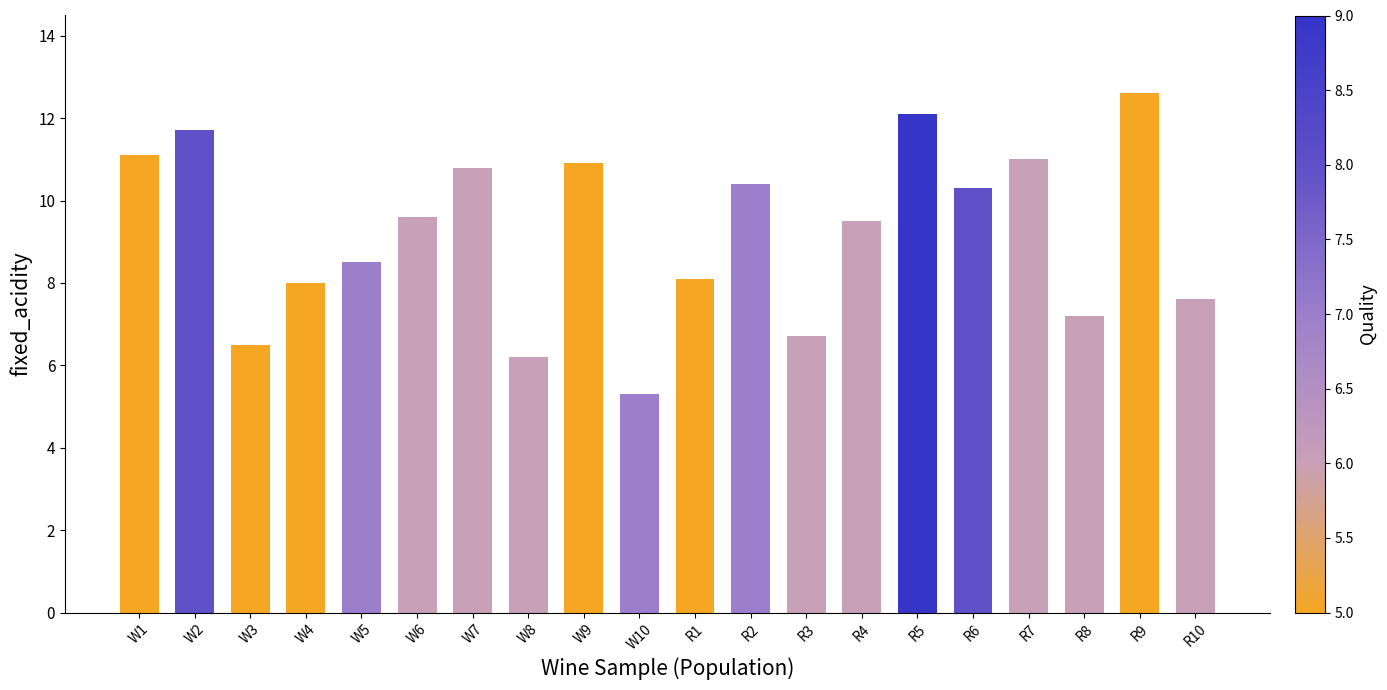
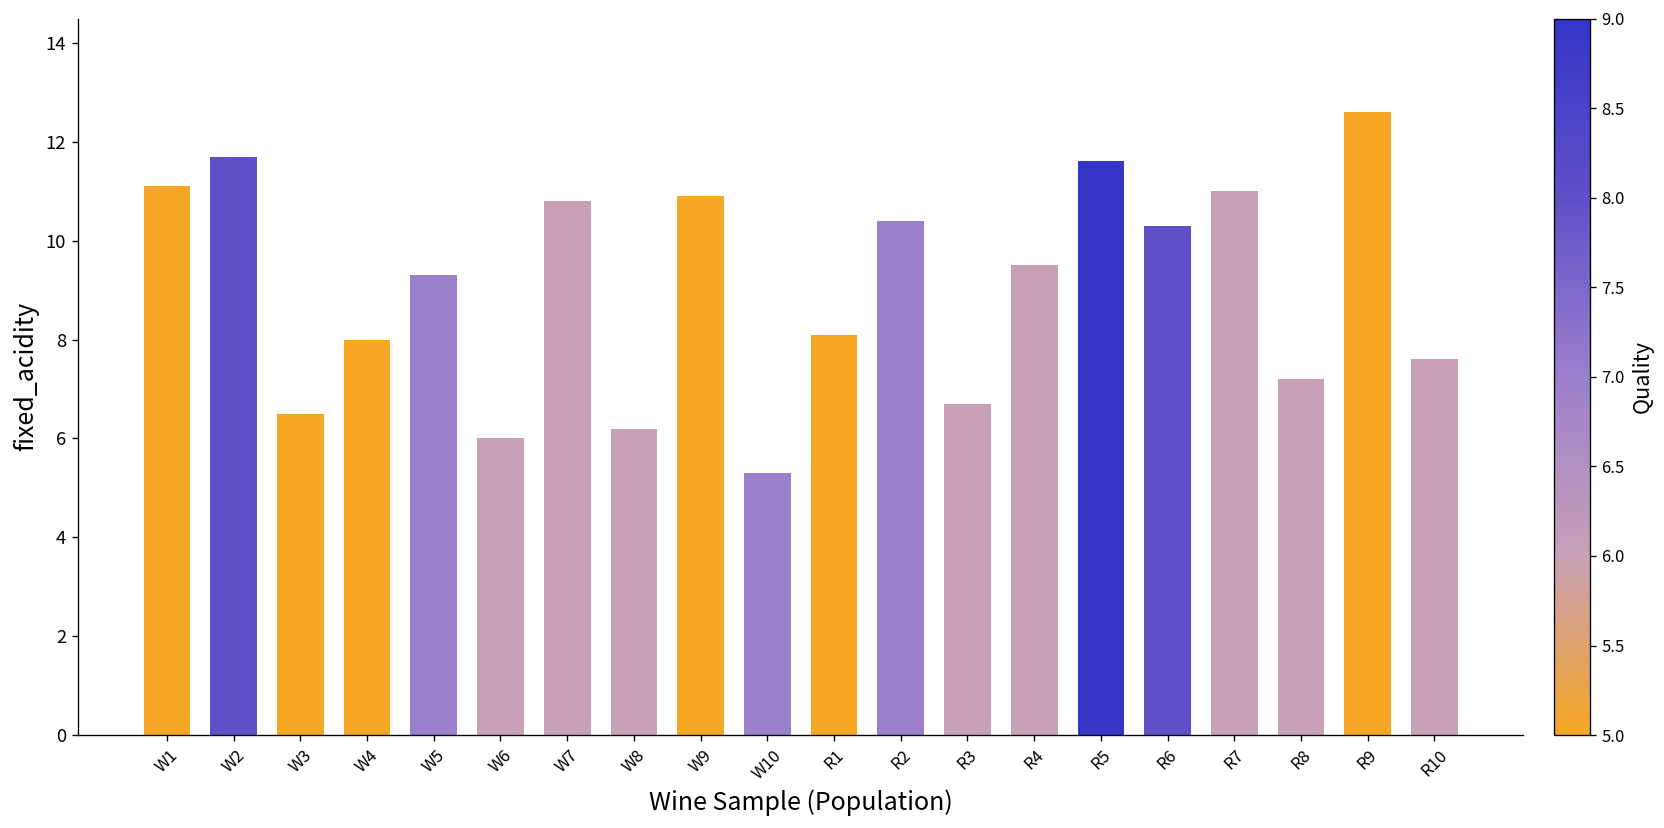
W5: 8.5 -> 9.3
W6: 9.6 -> 6.0
R5: 12.1 -> 11.6
